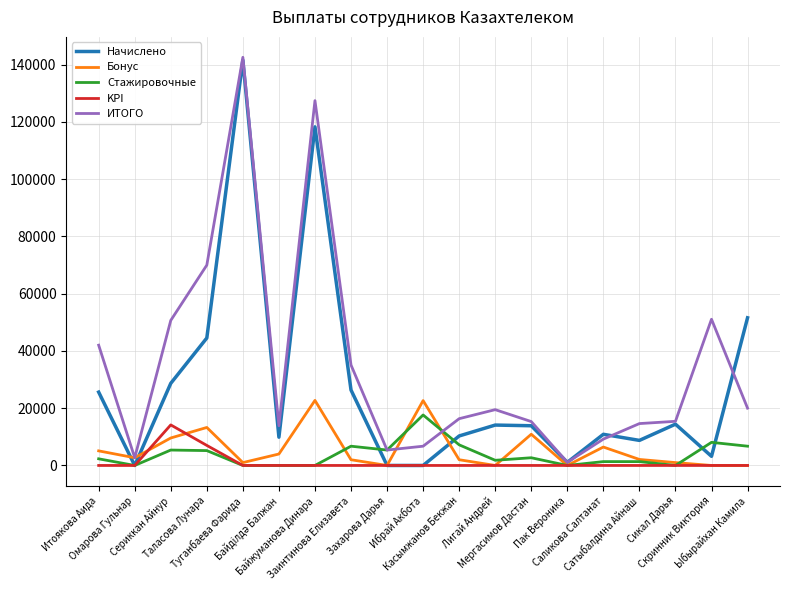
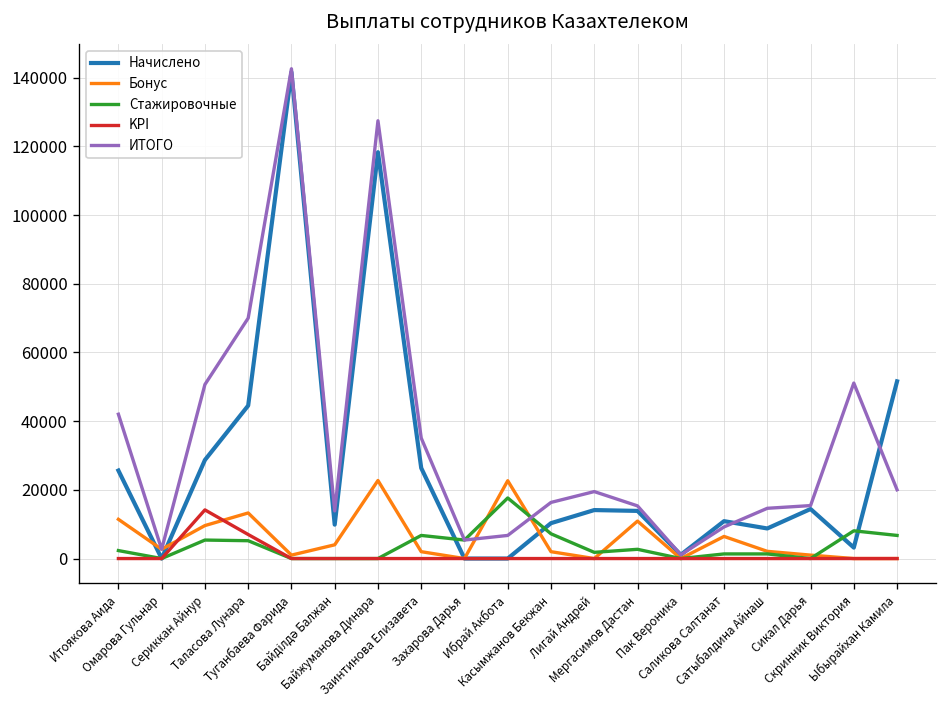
Бонус, Итоякова Аида: 5000 -> 11000
